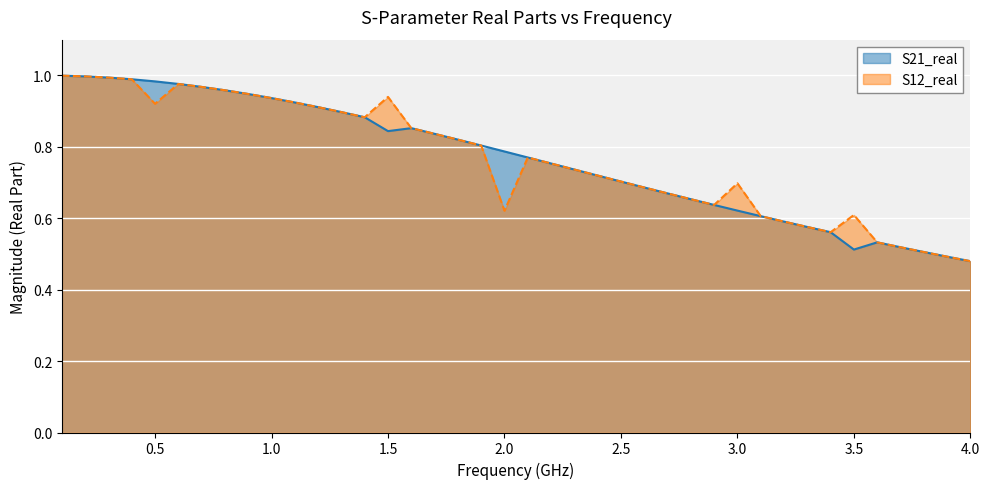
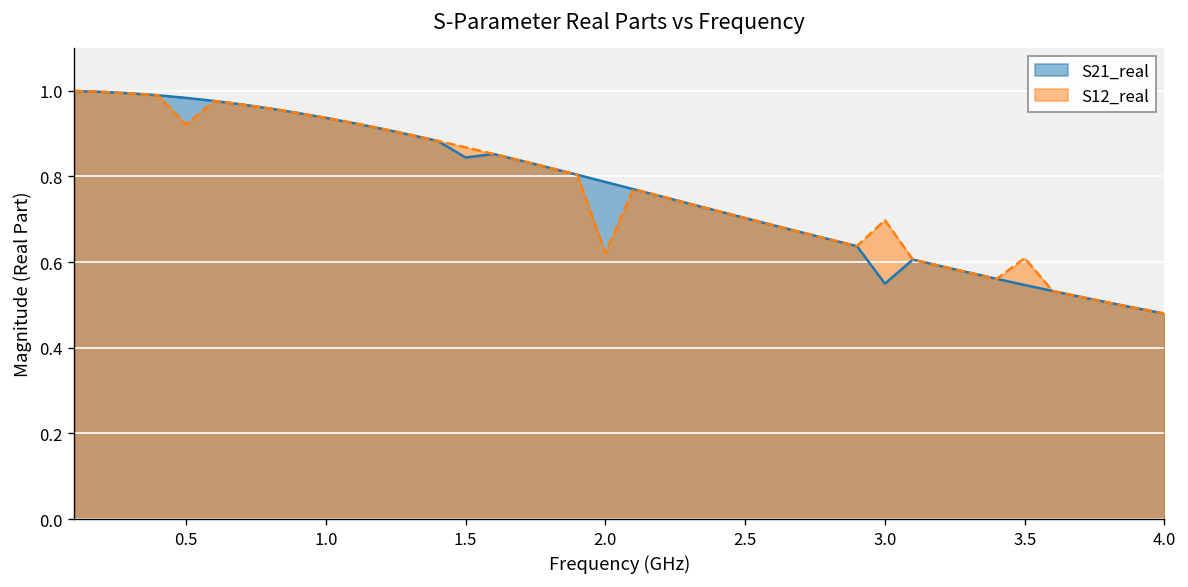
S12_real, 1.5: 0.94 -> 0.87
S21_real, 3.0: 0.62 -> 0.55
S21_real, 3.5: 0.51 -> 0.55
